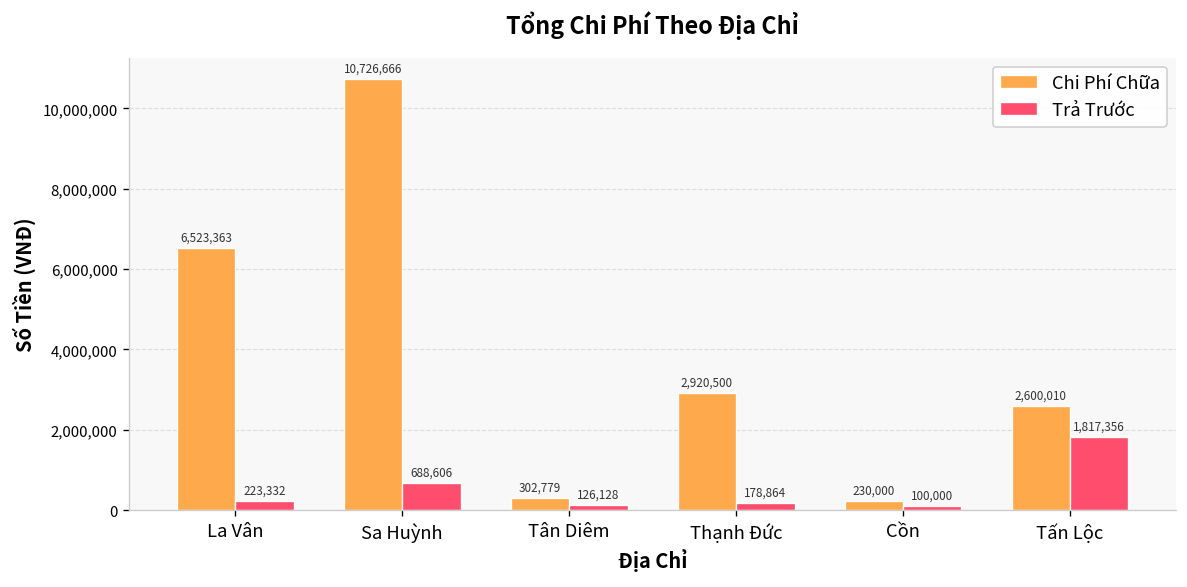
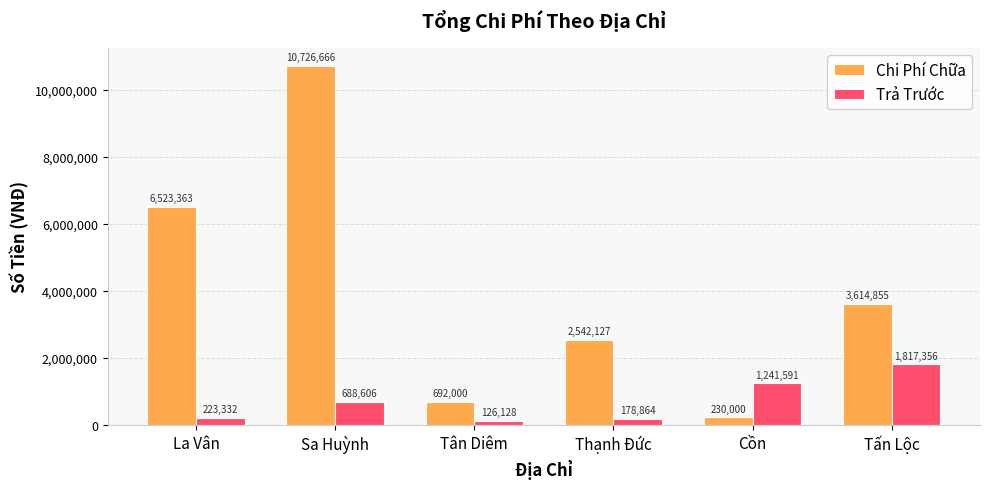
Chi Phí Chữa, Tân Diêm: 302,779 -> 692,000
Chi Phí Chữa, Thạnh Đức: 2,920,500 -> 2,542,127
Trả Trước, Cồn: 100,000 -> 1,241,591
Chi Phí Chữa, Tấn Lộc: 2,600,010 -> 3,614,855
